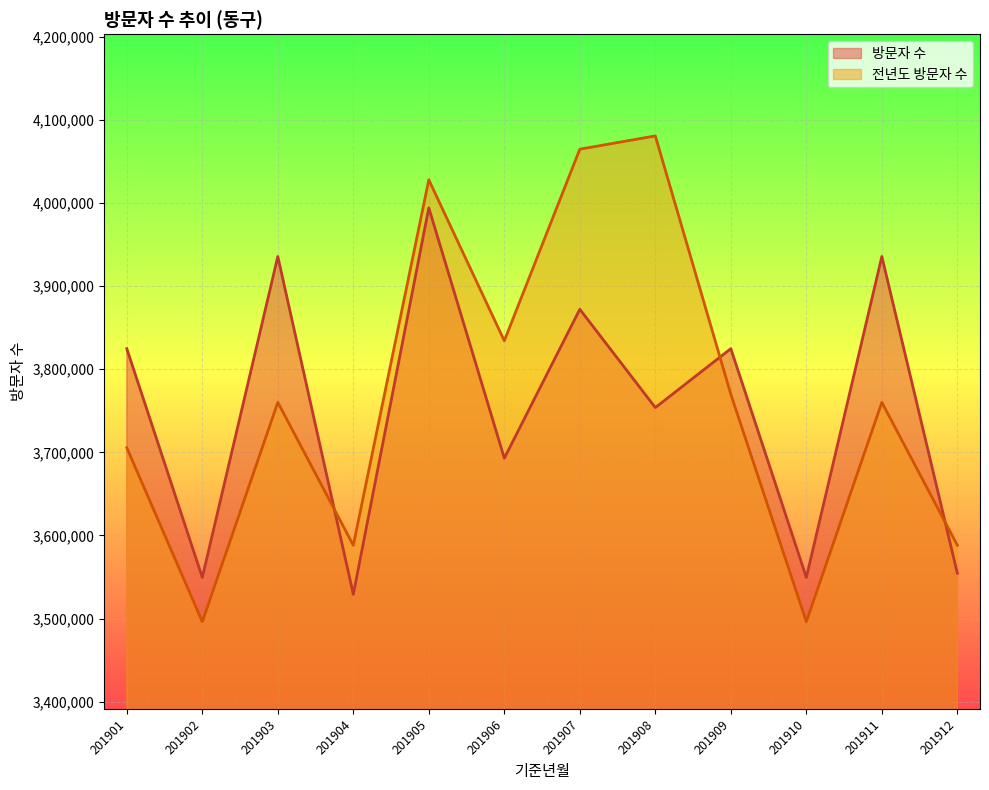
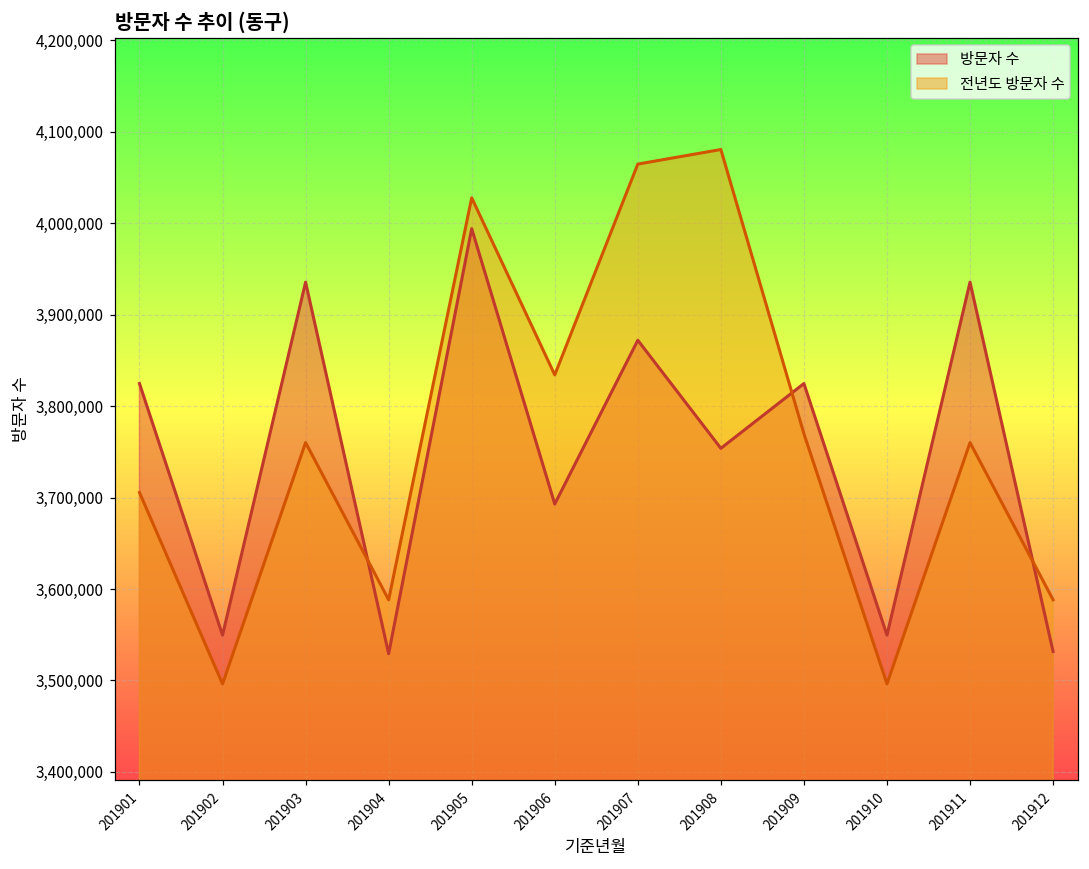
방문자 수, 201912: 3,550,000 -> 3,530,000
